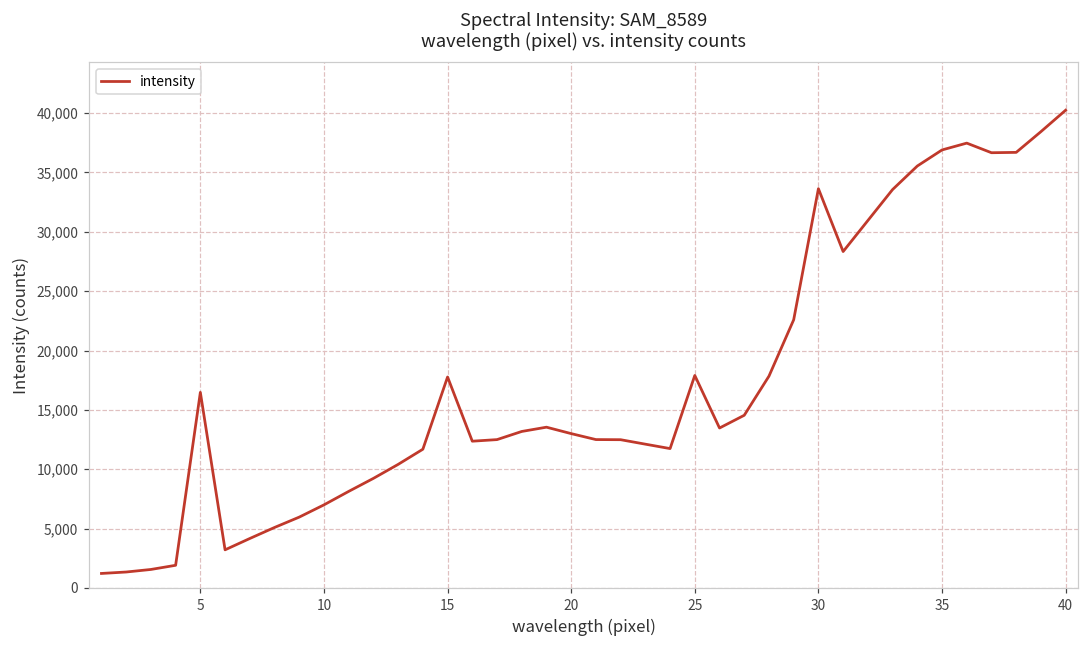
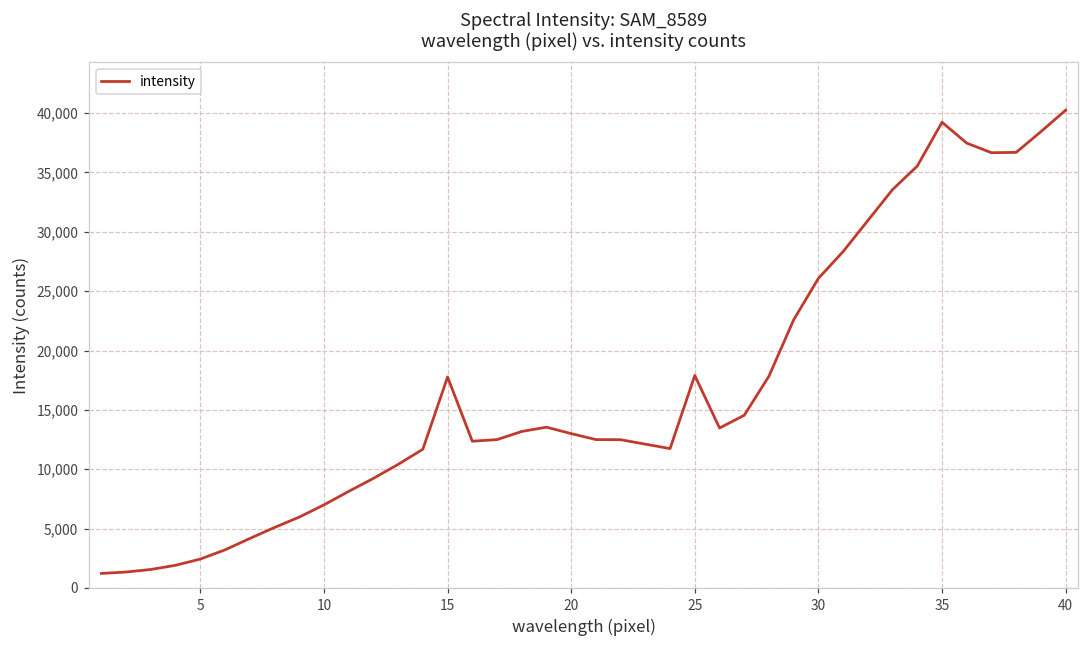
5: 16,500 -> 2,400
30: 33,600 -> 26,100
35: 36,900 -> 39,200
